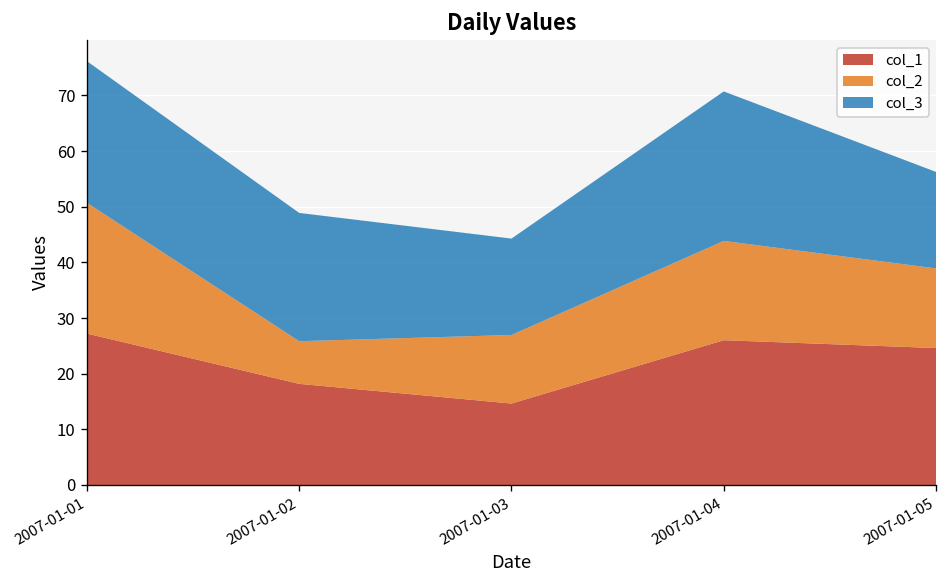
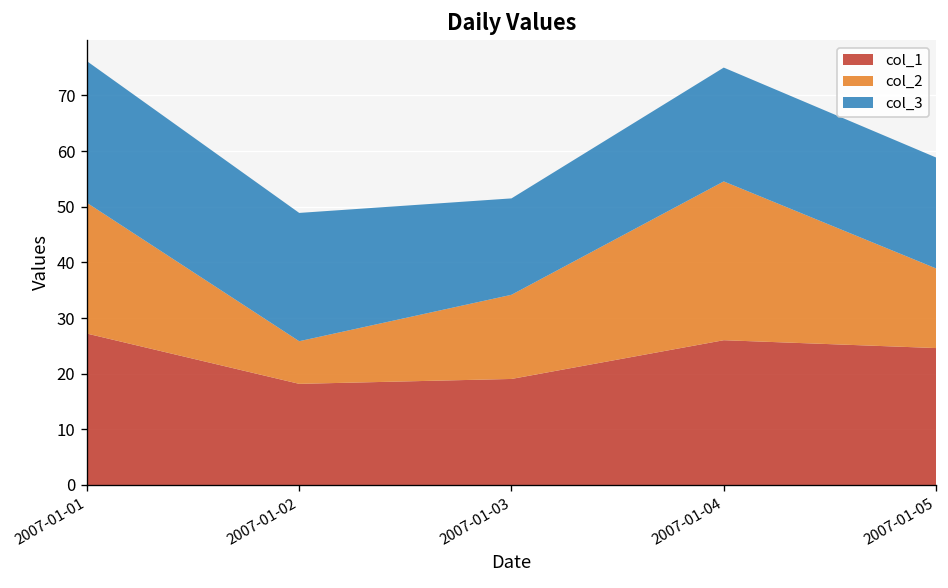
col_1, 2007-01-03: 15 -> 19
col_2, 2007-01-03: 12 -> 15
col_2, 2007-01-04: 18 -> 29
col_3, 2007-01-04: 27 -> 20
col_3, 2007-01-05: 17 -> 20
